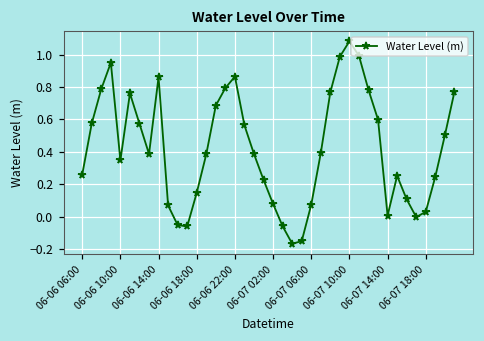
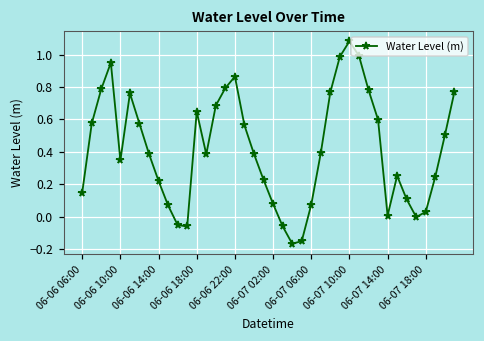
06-06 06:00: 0.26 -> 0.15
06-06 14:00: 0.86 -> 0.22
06-06 18:00: 0.15 -> 0.65
